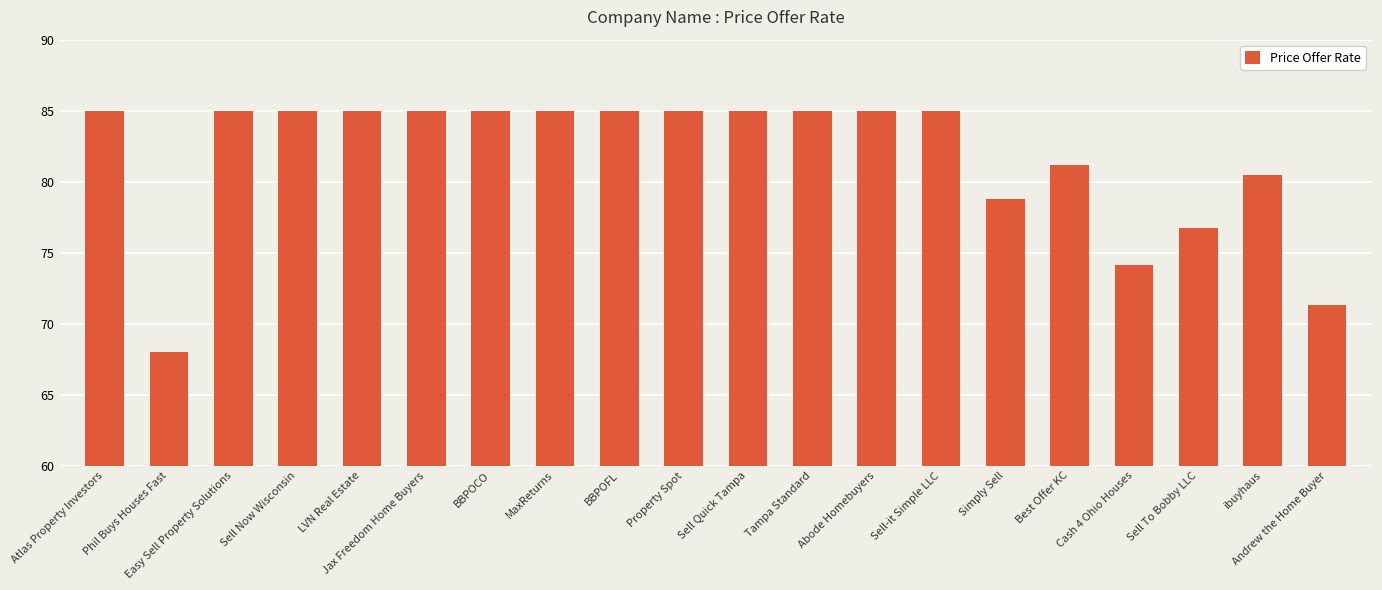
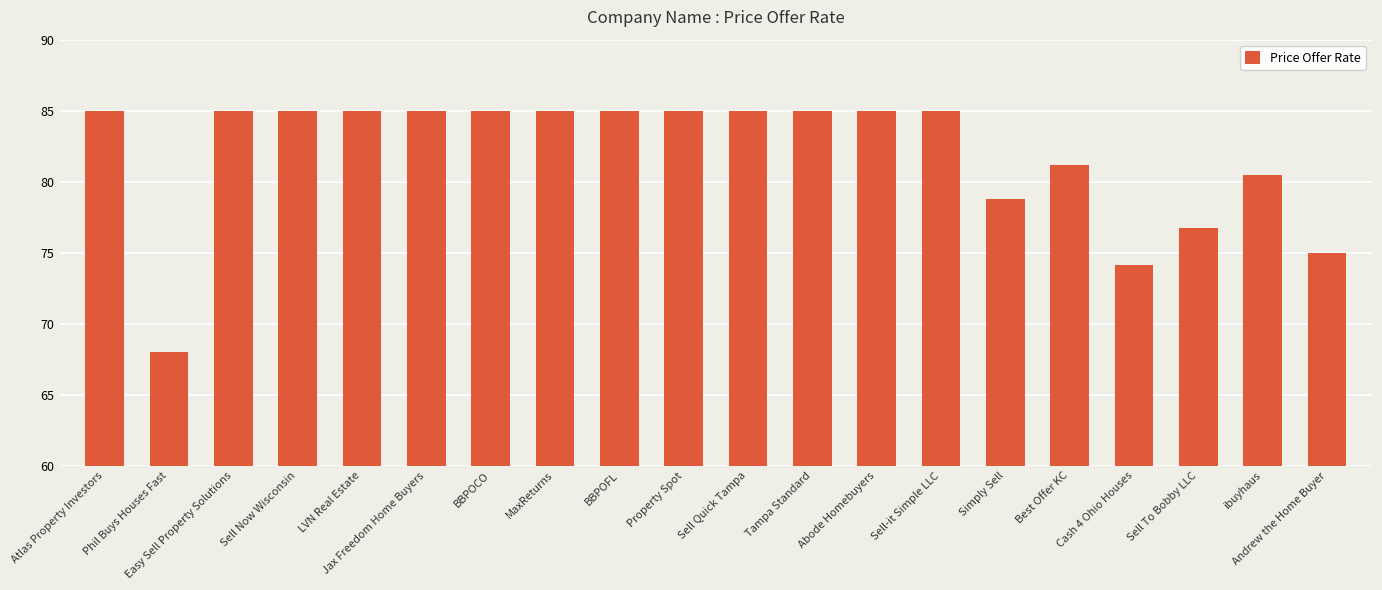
Andrew the Home Buyer: 71.3 -> 75.0
